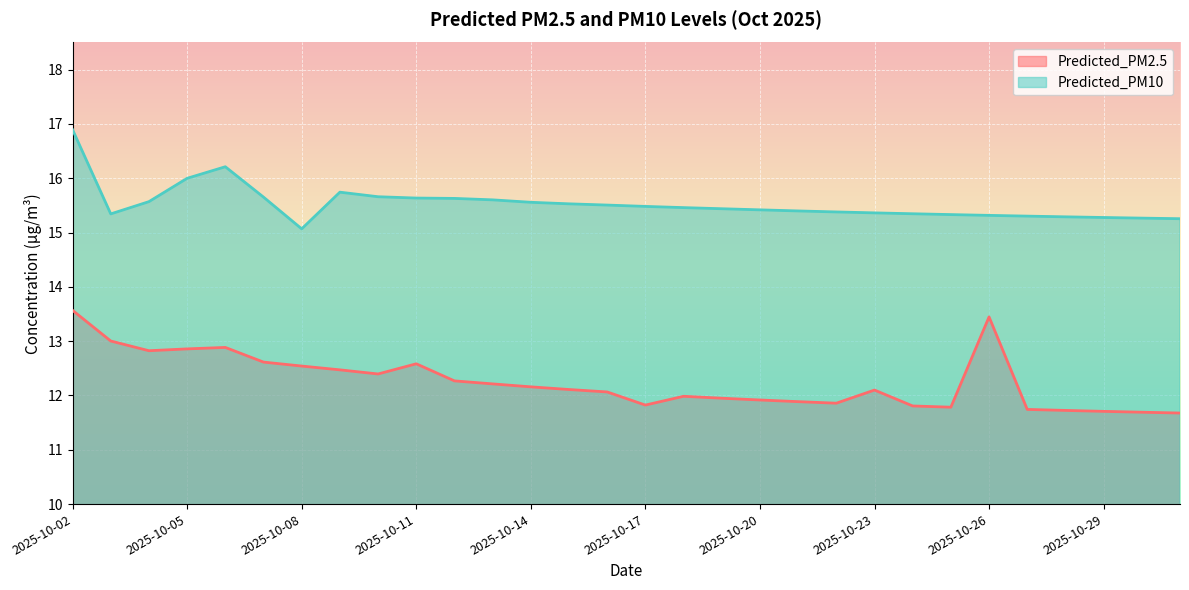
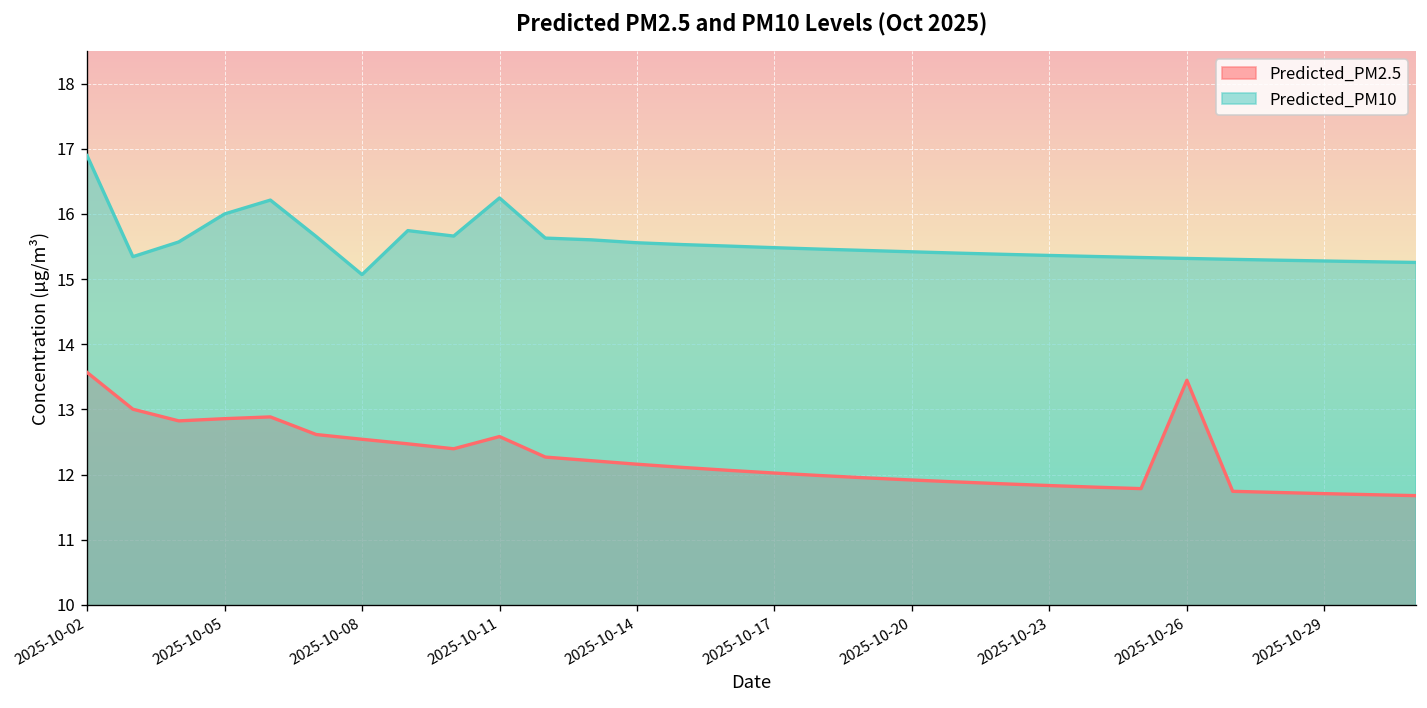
Predicted_PM10, 2025-10-11: 15.6 -> 16.2
Predicted_PM2.5, 2025-10-17: 11.8 -> 12.0
Predicted_PM2.5, 2025-10-23: 12.1 -> 11.8
